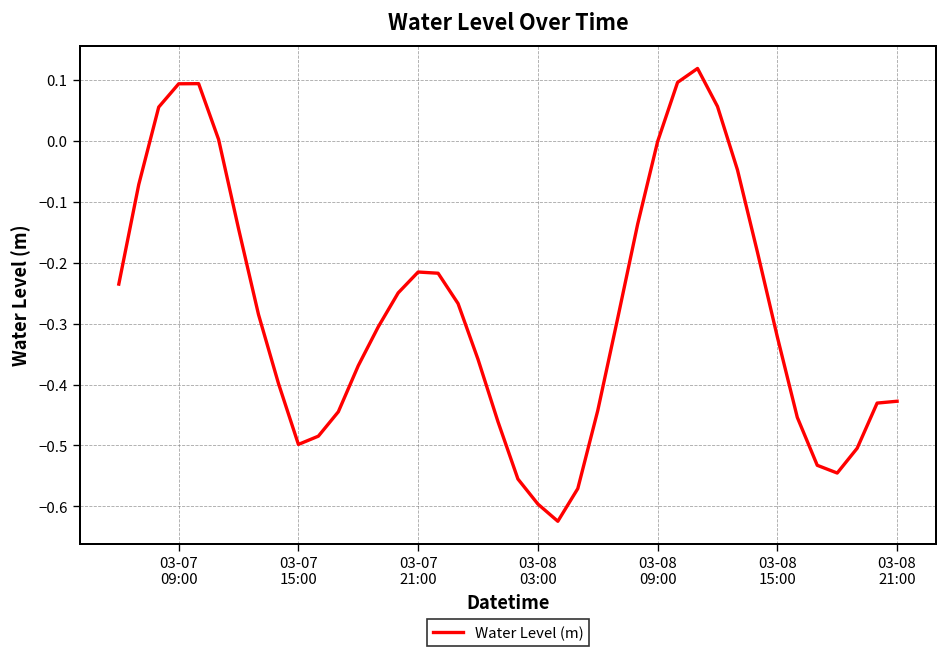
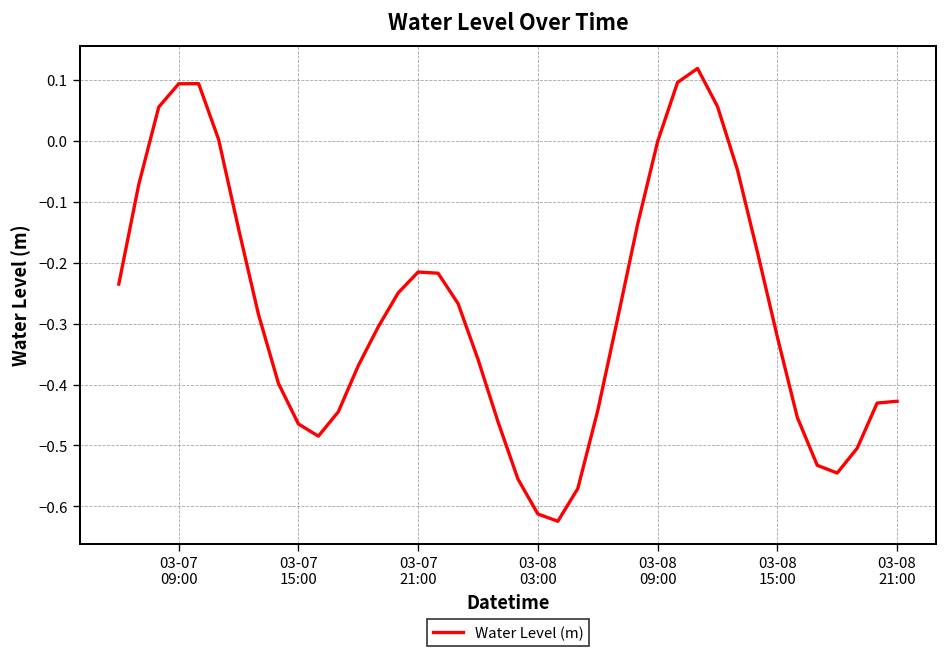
03-07 15:00: -0.50 -> -0.46
03-08 03:00: -0.60 -> -0.61
